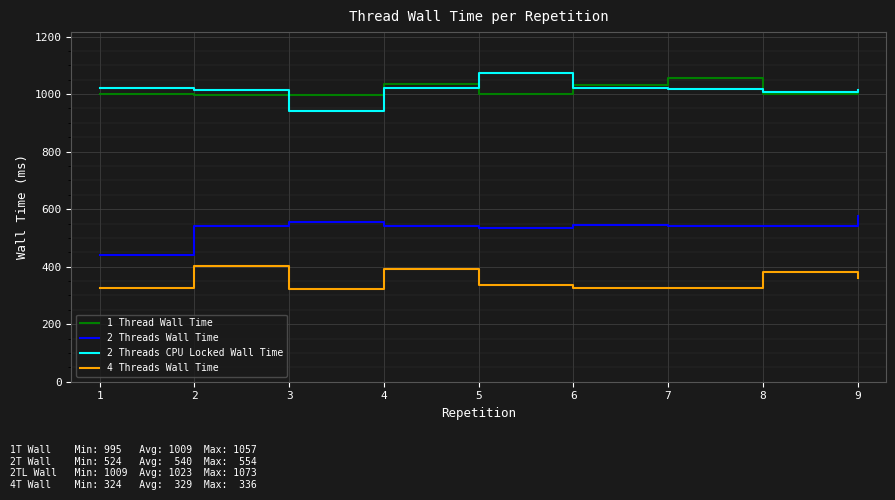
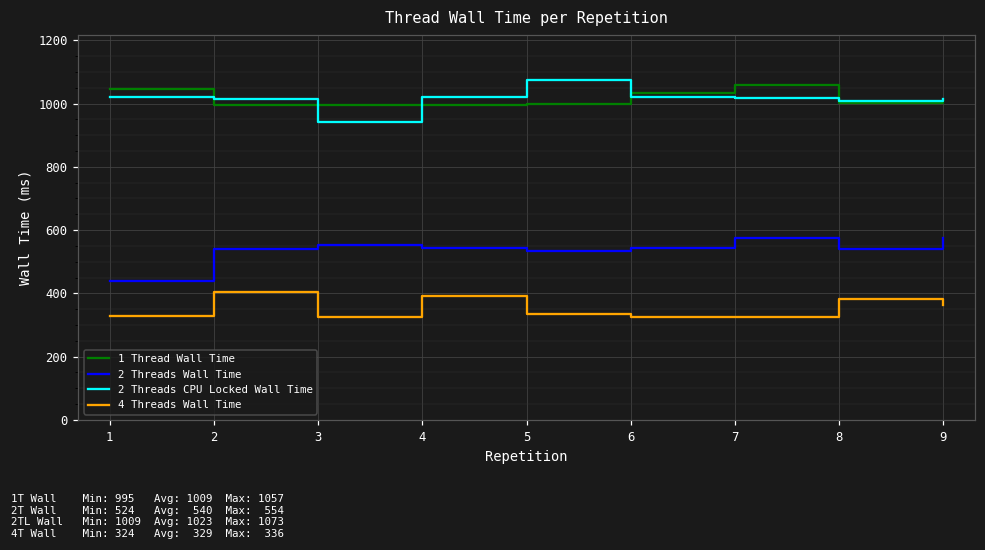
1 Thread Wall Time, 1: 1000 -> 1050
1 Thread Wall Time, 4: 1040 -> 1000
2 Threads Wall Time, 7: 540 -> 570
